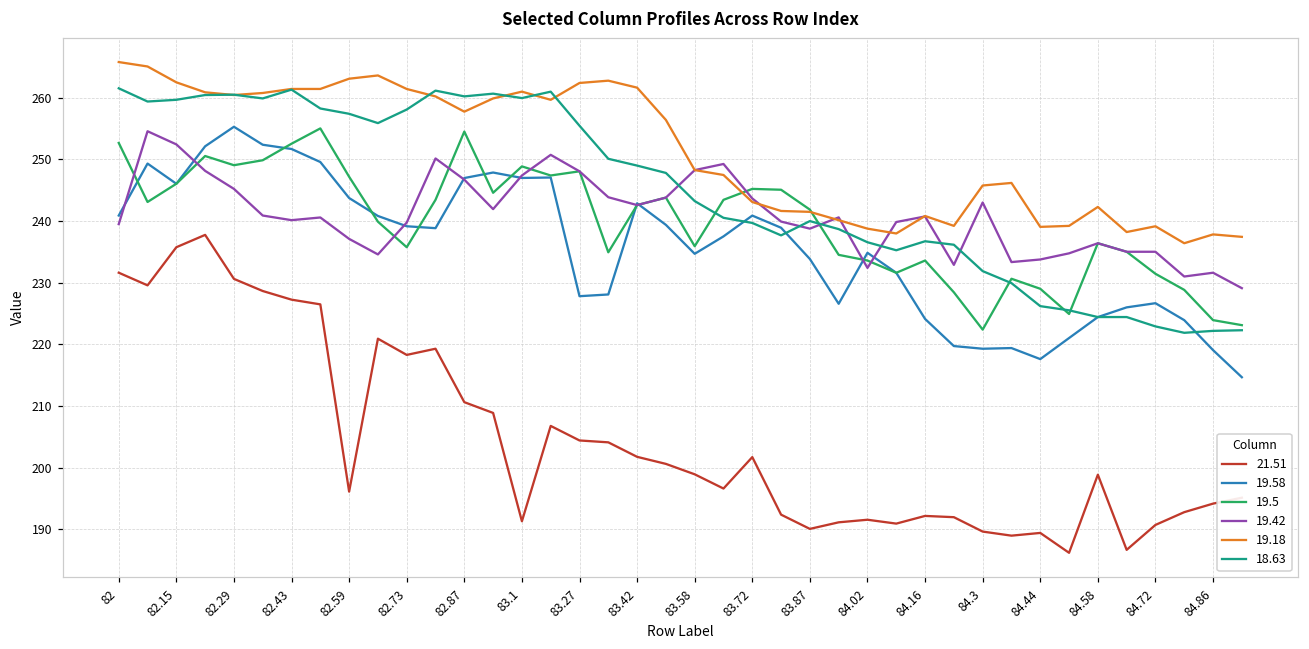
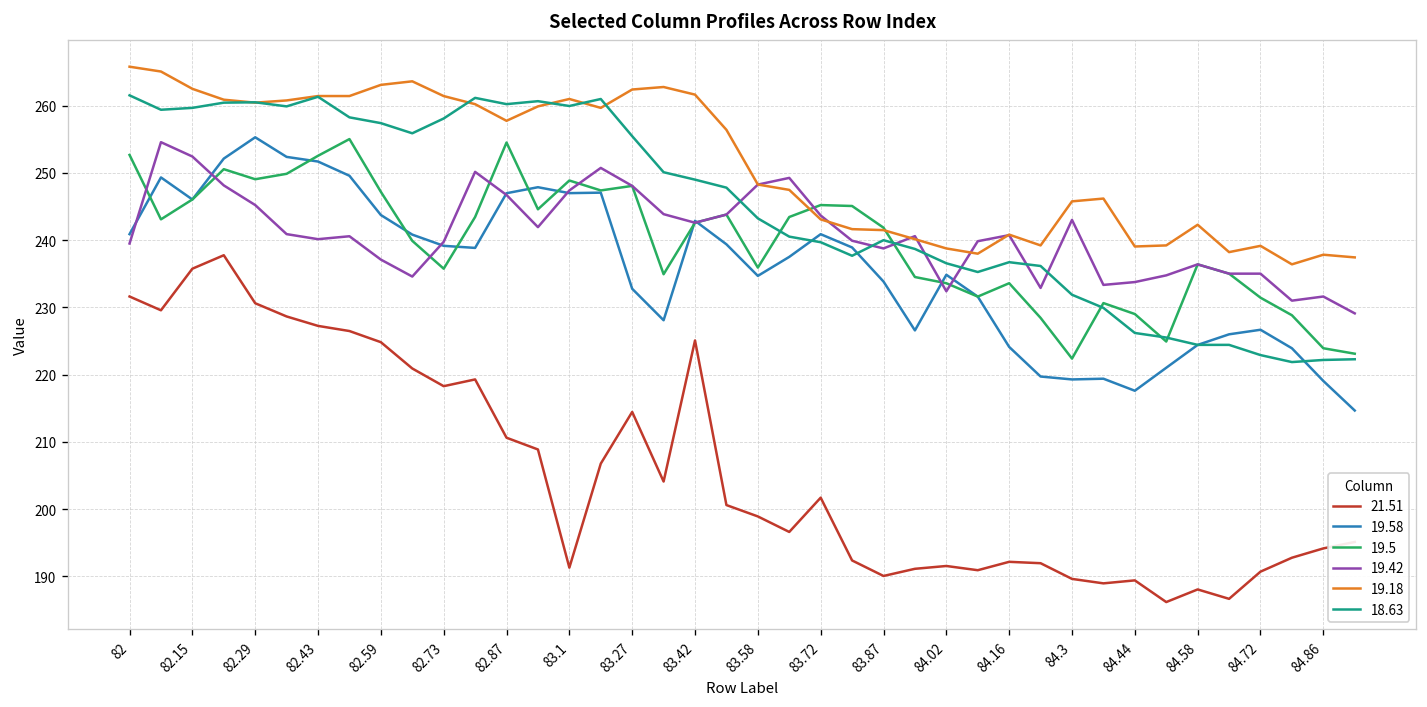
21.51, 82.59: 196 -> 225
21.51, 83.27: 204 -> 214
19.58, 83.27: 228 -> 233
21.51, 83.42: 202 -> 225
21.51, 84.58: 199 -> 188
